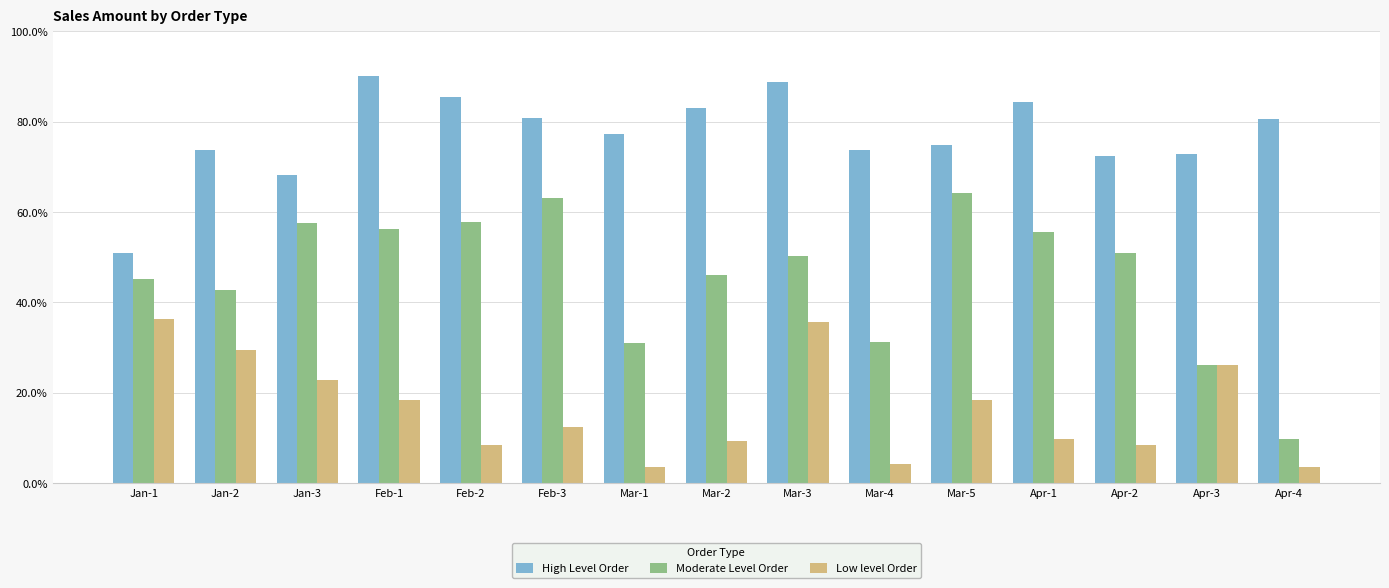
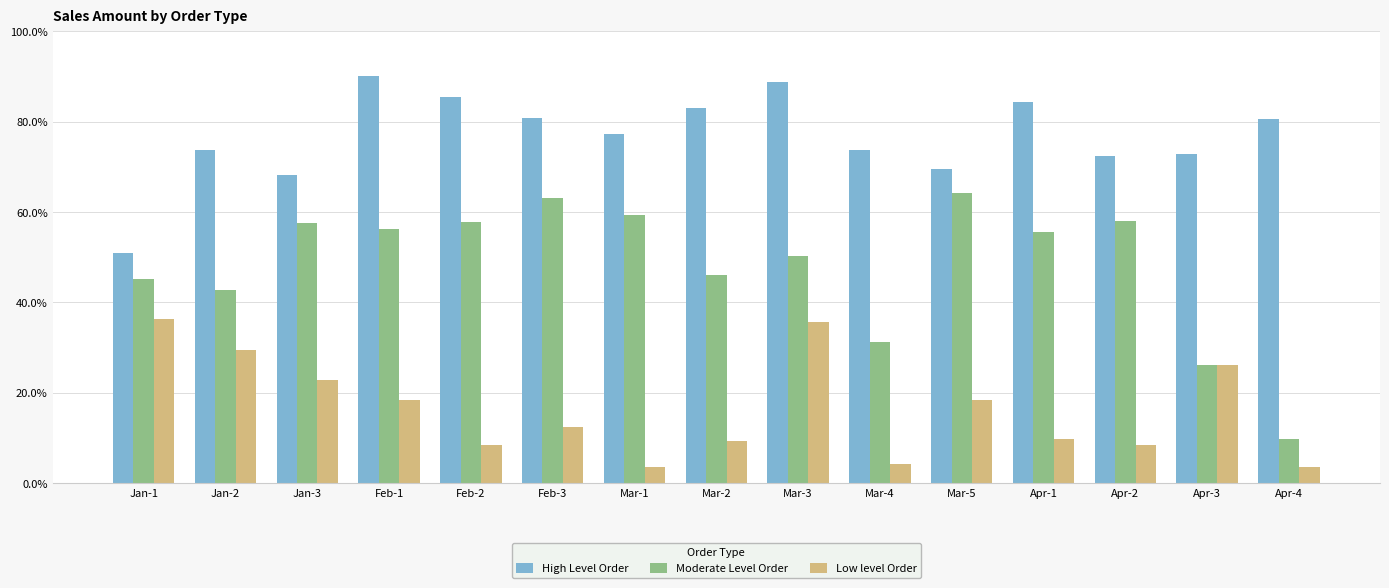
Moderate Level Order, Mar-1: 31% -> 59%
High Level Order, Mar-5: 75% -> 69%
Moderate Level Order, Apr-2: 51% -> 58%
